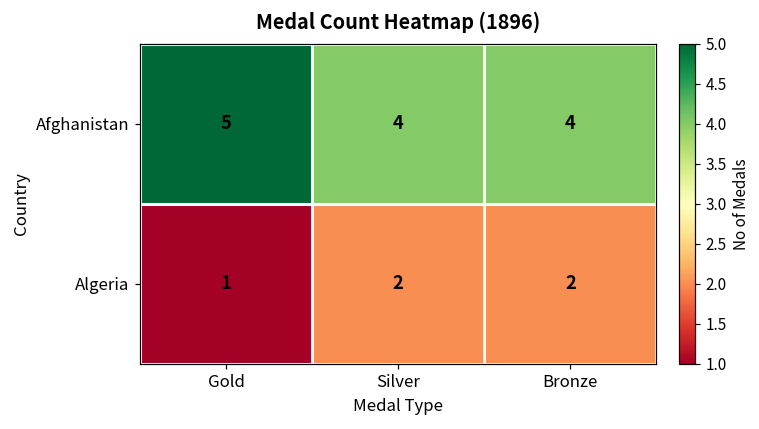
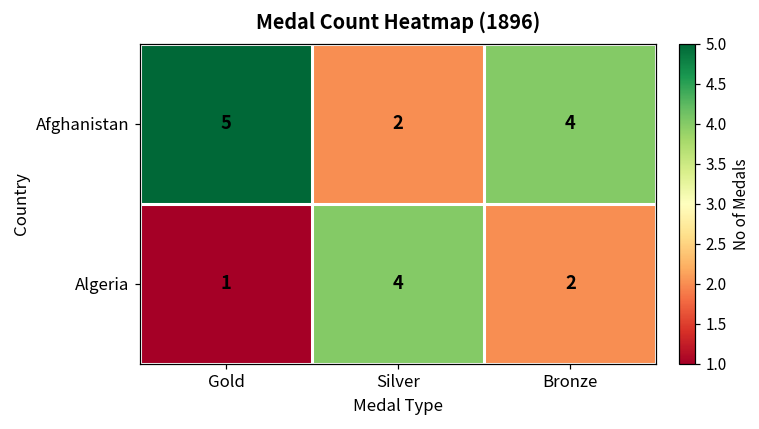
Afghanistan, Silver: 4 -> 2
Algeria, Silver: 2 -> 4
